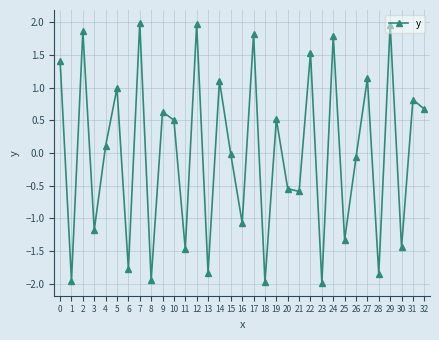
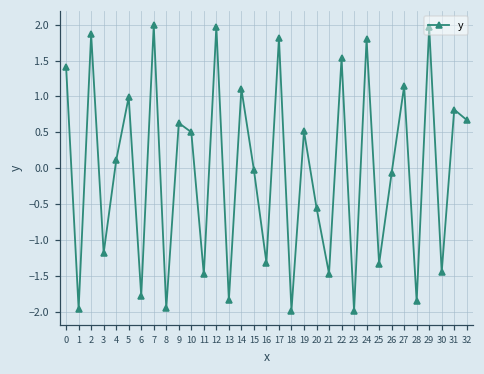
16: -1.1 -> -1.3
21: -0.6 -> -1.5
